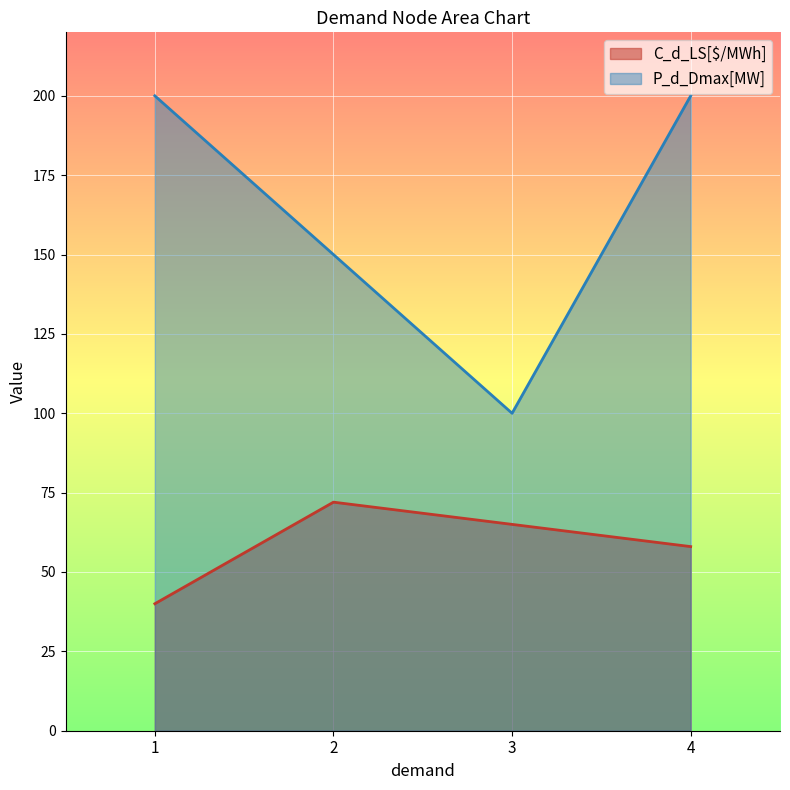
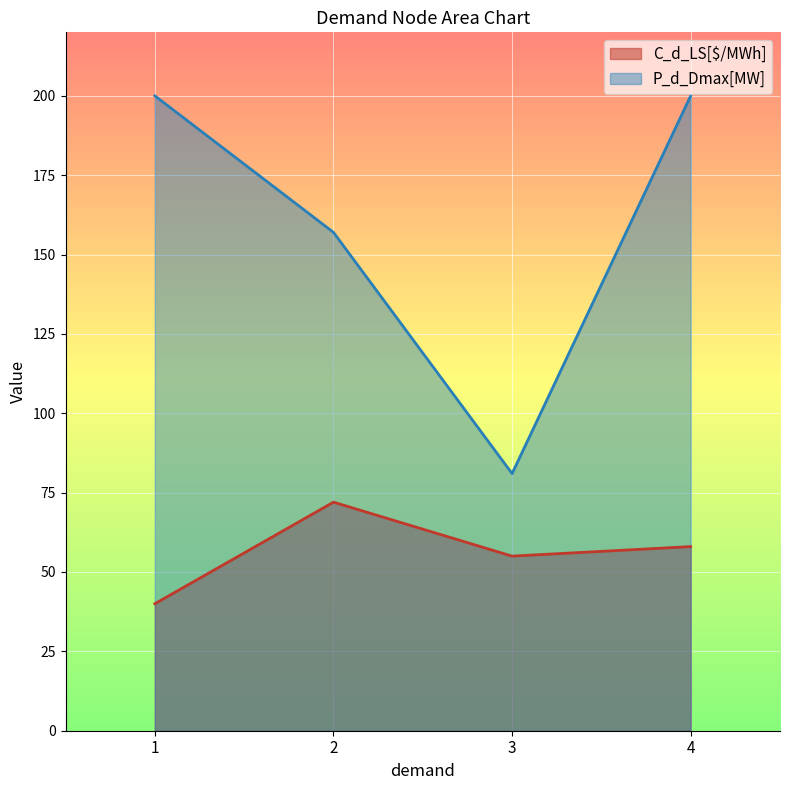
P_d_Dmax[MW], 2: 150 -> 157
C_d_LS[$/MWh], 3: 65 -> 55
P_d_Dmax[MW], 3: 100 -> 81
